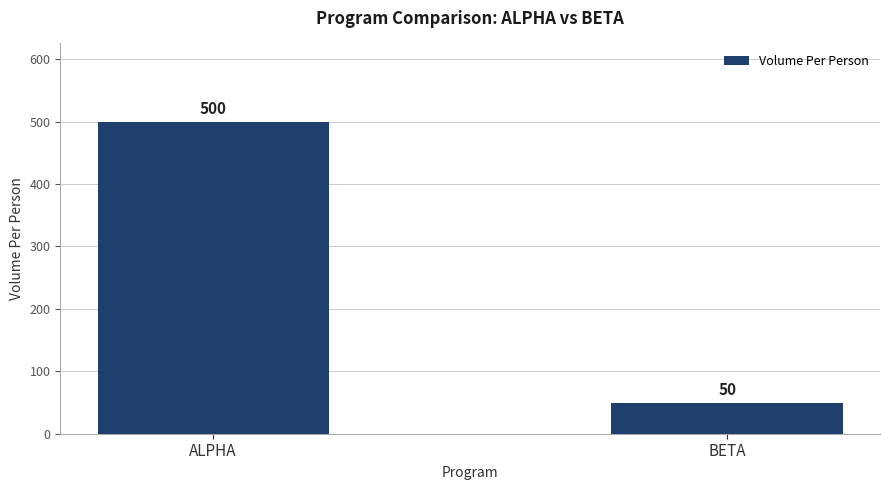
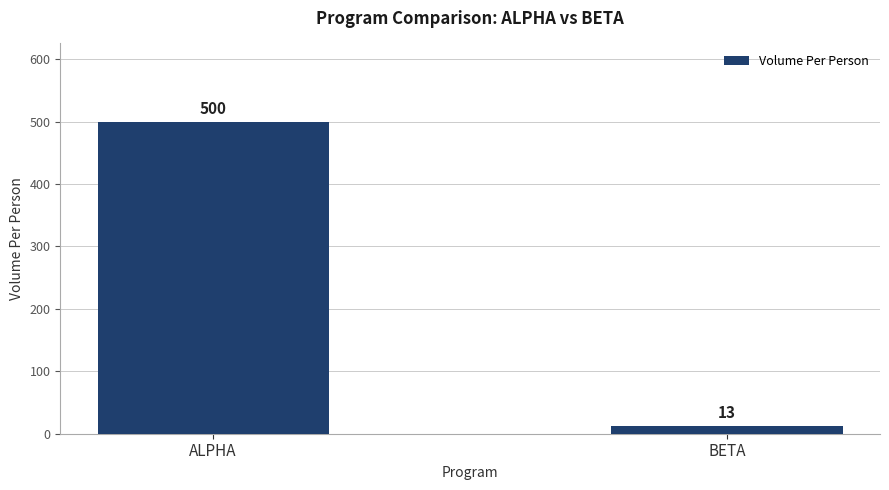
BETA: 50 -> 13
